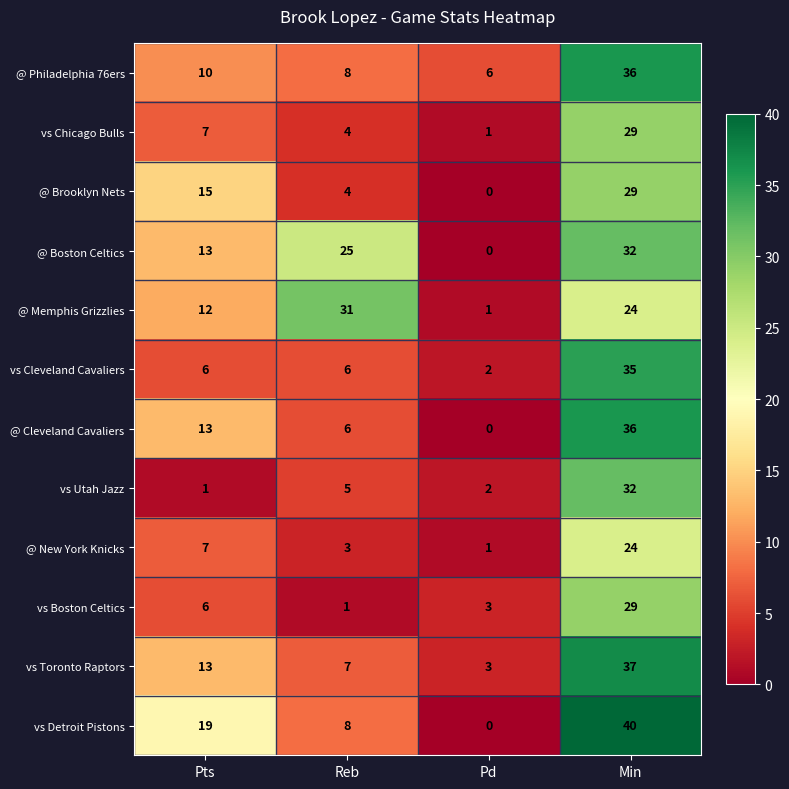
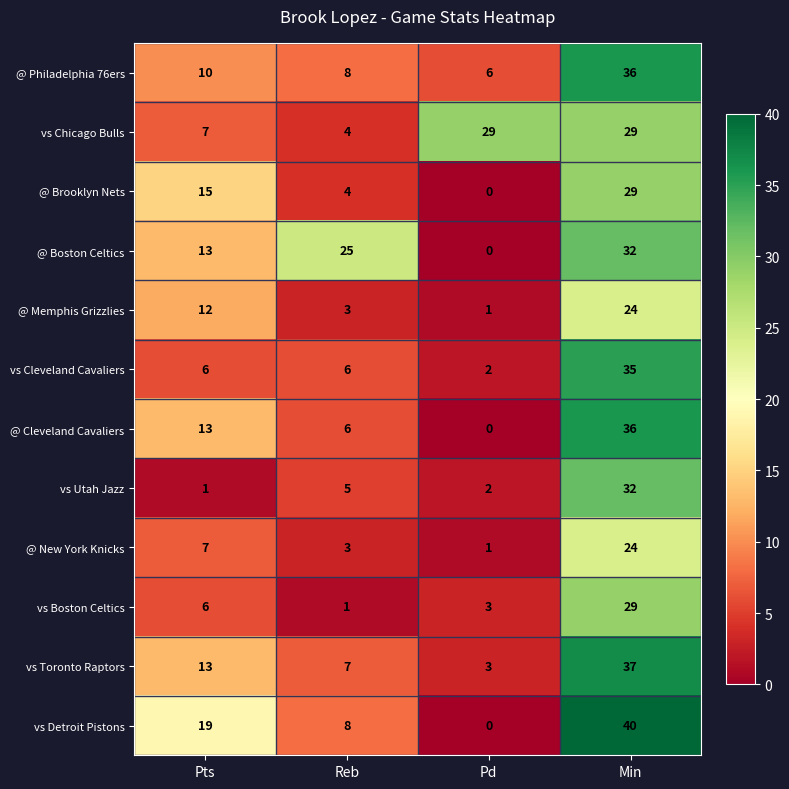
vs Chicago Bulls, Pd: 1 -> 29
@ Memphis Grizzlies, Reb: 31 -> 3
